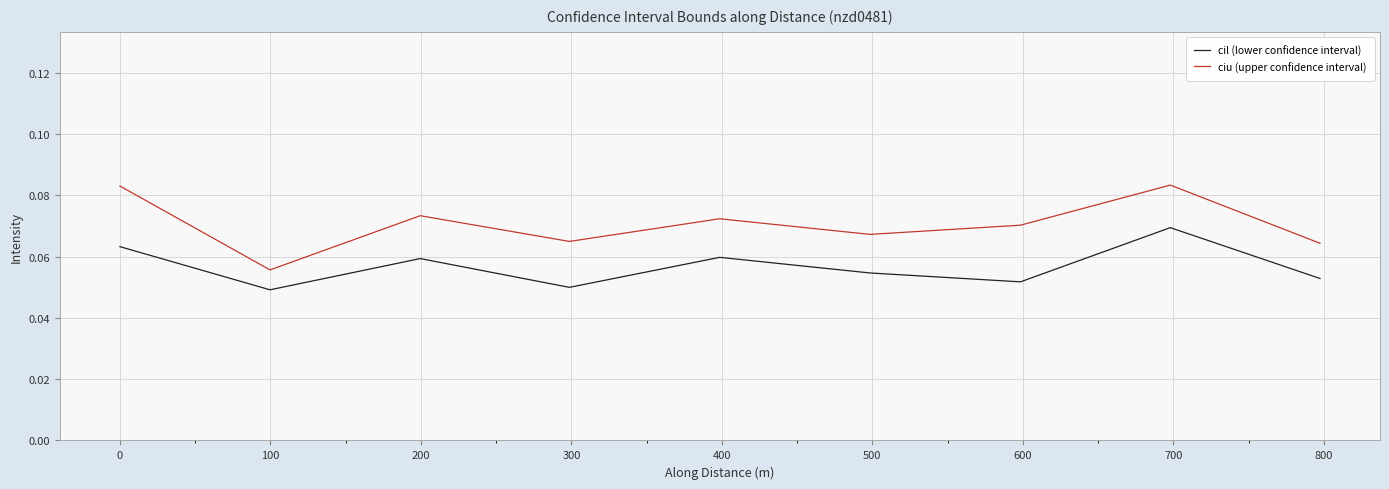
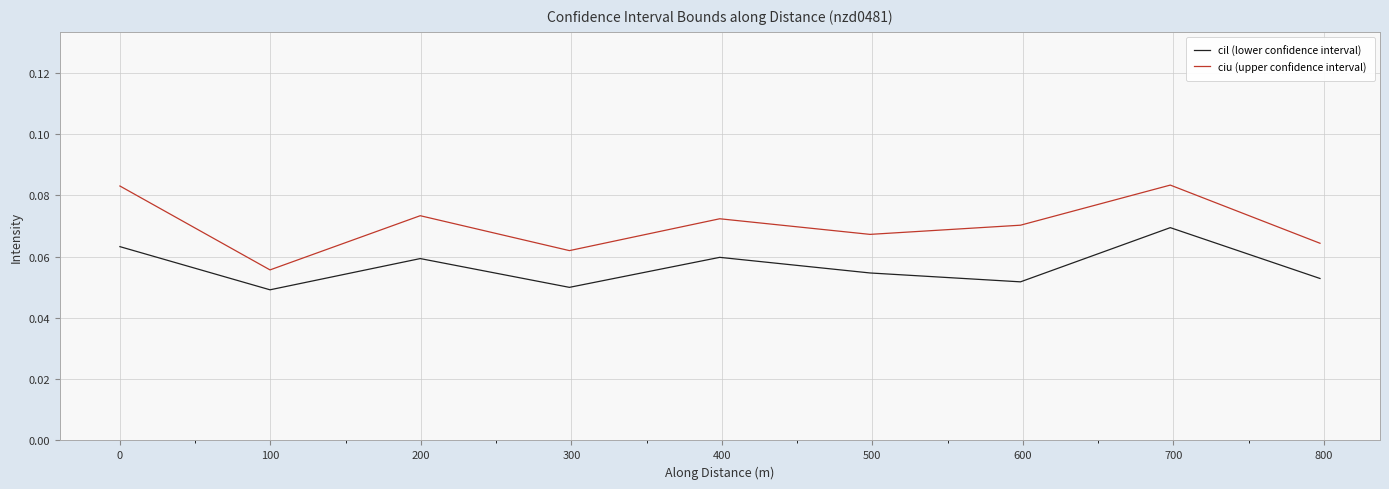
ciu (upper confidence interval), 300: 0.065 -> 0.062
